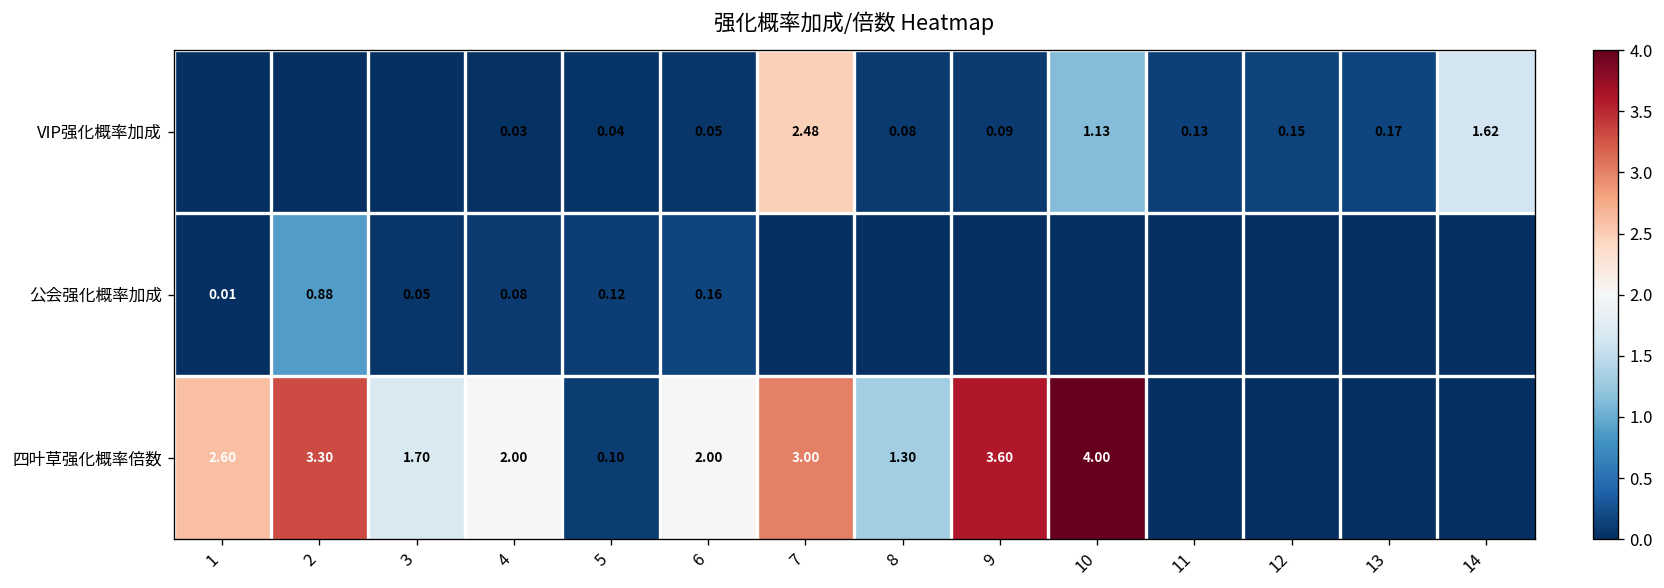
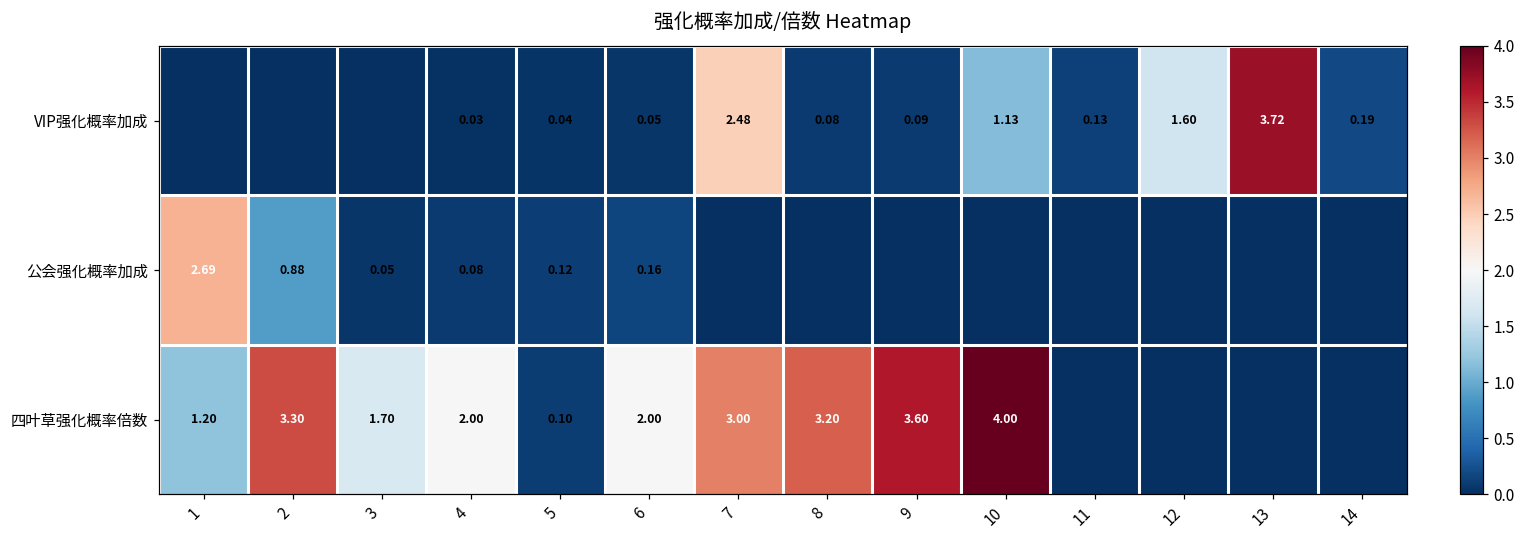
VIP强化概率加成, 12: 0.15 -> 1.60
VIP强化概率加成, 13: 0.17 -> 3.72
VIP强化概率加成, 14: 1.62 -> 0.19
公会强化概率加成, 1: 0.01 -> 2.69
四叶草强化概率倍数, 1: 2.60 -> 1.20
四叶草强化概率倍数, 8: 1.30 -> 3.20
